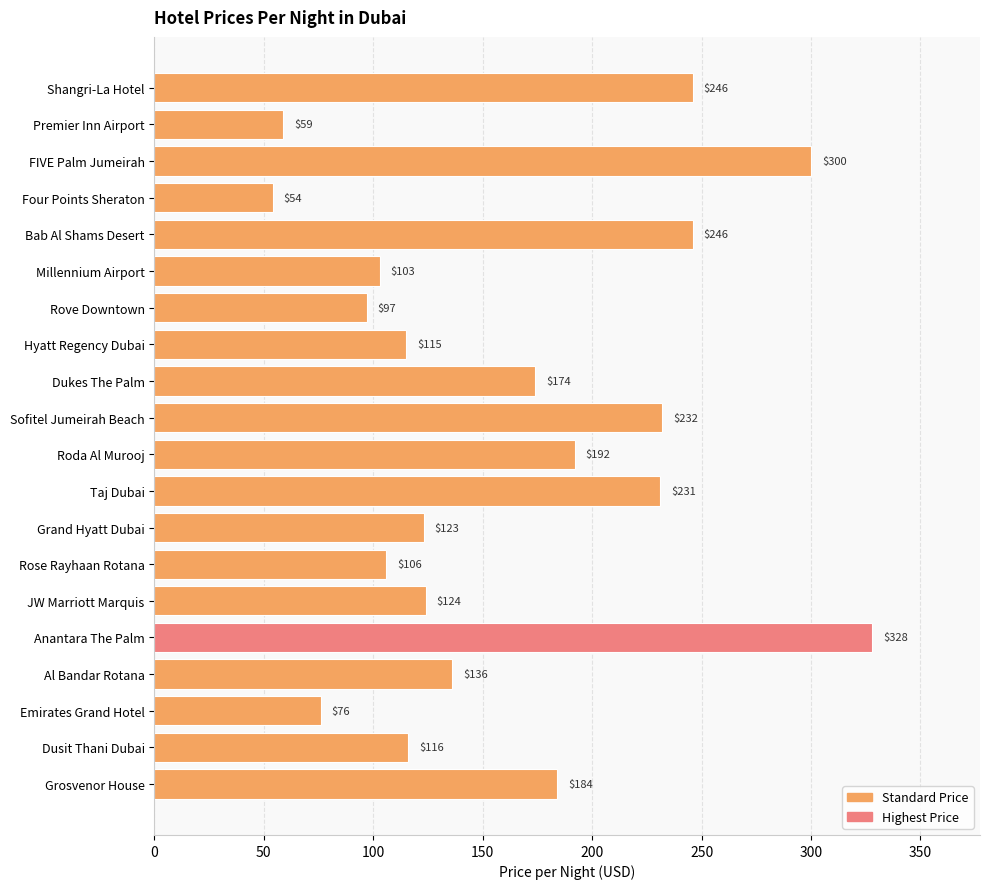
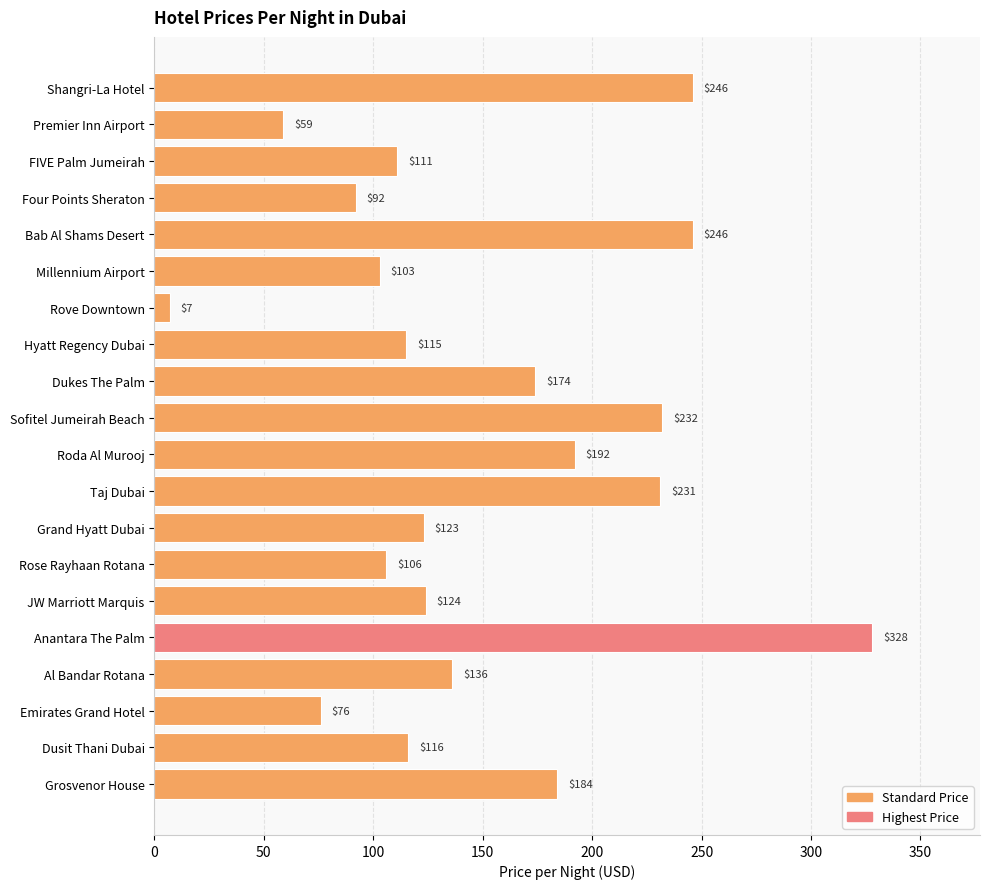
FIVE Palm Jumeirah: $300 -> $111
Four Points Sheraton: $54 -> $92
Rove Downtown: $97 -> $7
